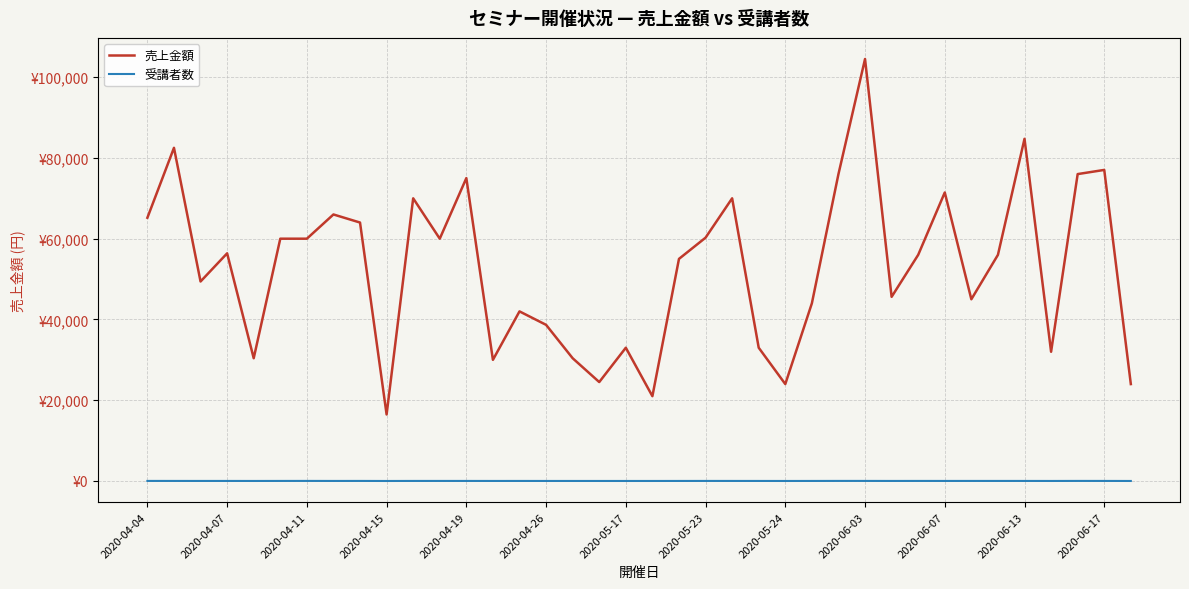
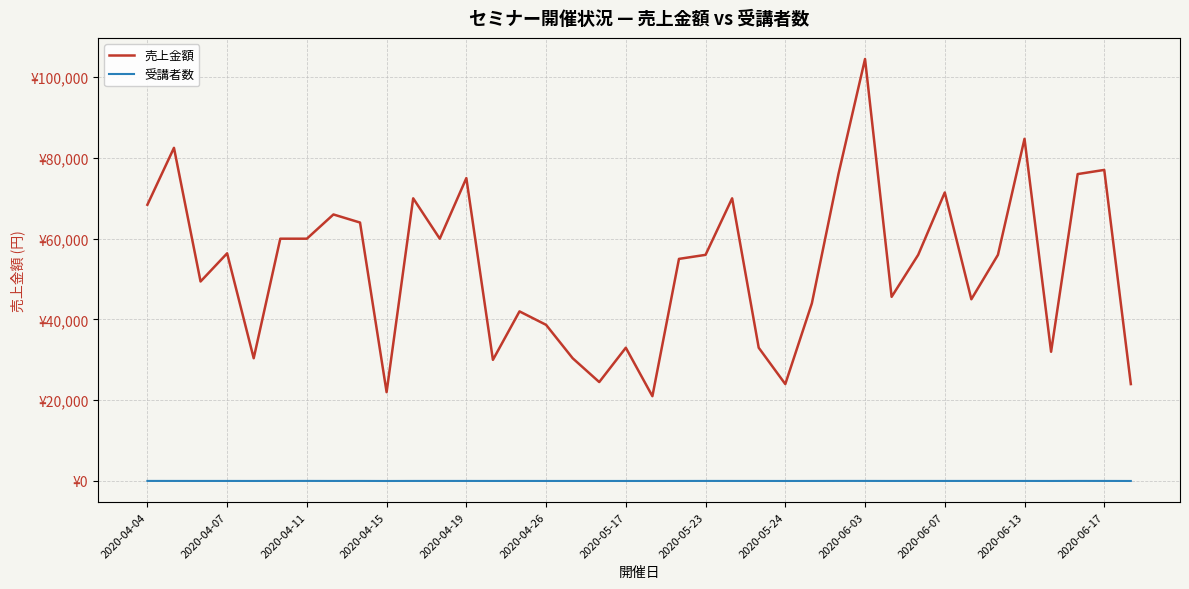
売上金額, 2020-04-04: ¥65,000 -> ¥68,000
売上金額, 2020-04-15: ¥16,000 -> ¥22,000
売上金額, 2020-05-23: ¥60,000 -> ¥56,000
